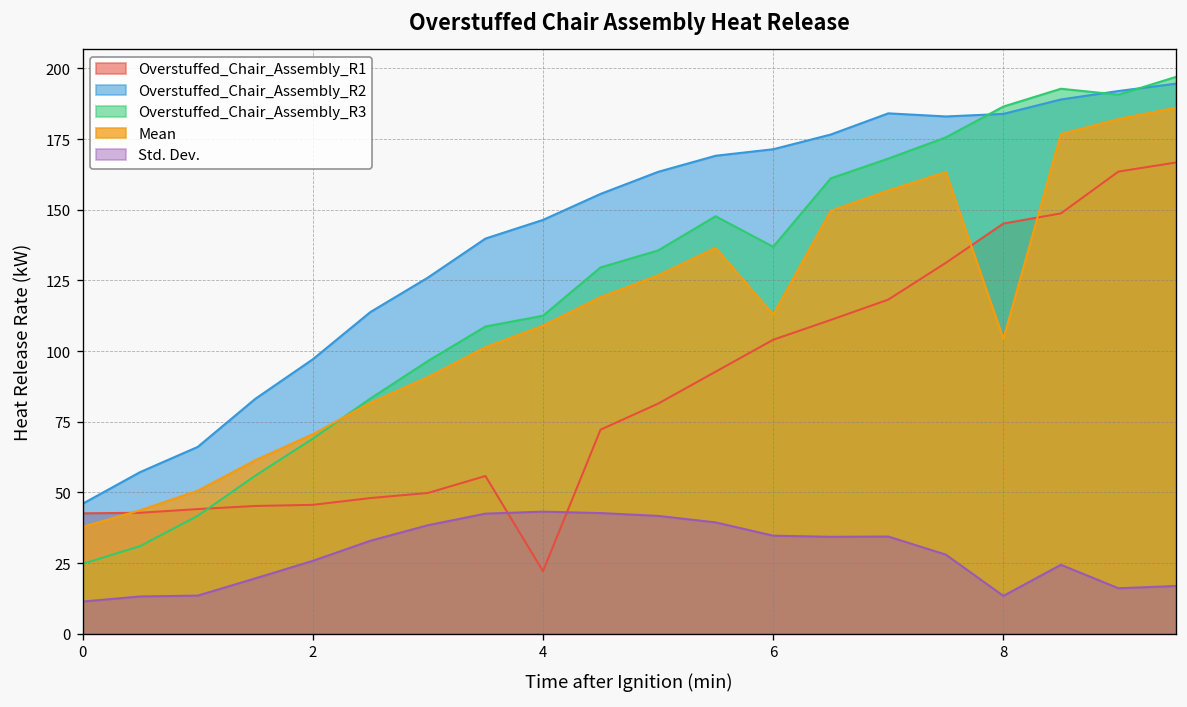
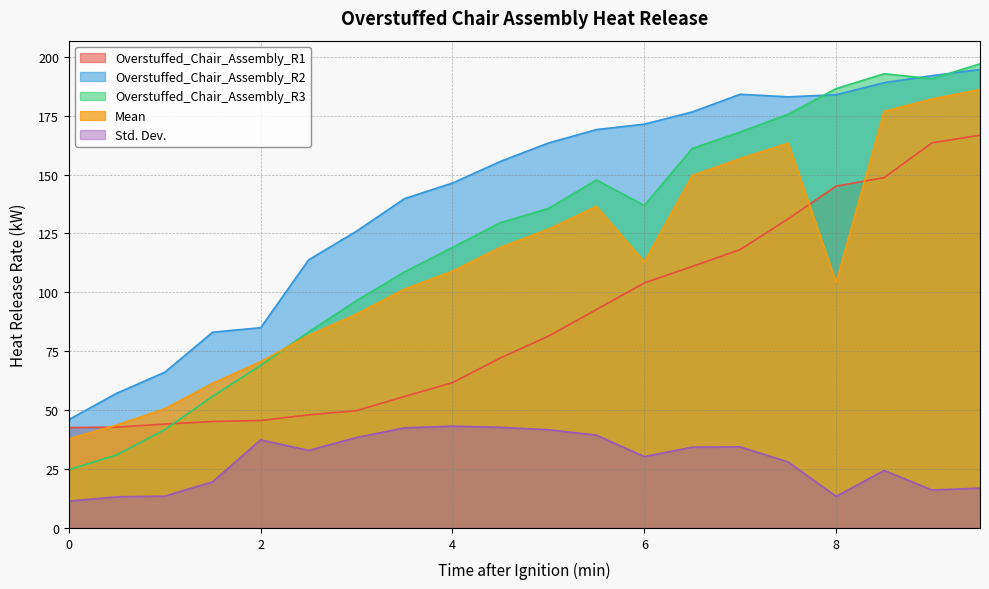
Overstuffed_Chair_Assembly_R2, 2: 97 -> 85
Std. Dev., 2: 26 -> 37
Overstuffed_Chair_Assembly_R1, 4: 22 -> 62
Overstuffed_Chair_Assembly_R3, 4: 113 -> 119
Std. Dev., 6: 35 -> 30
